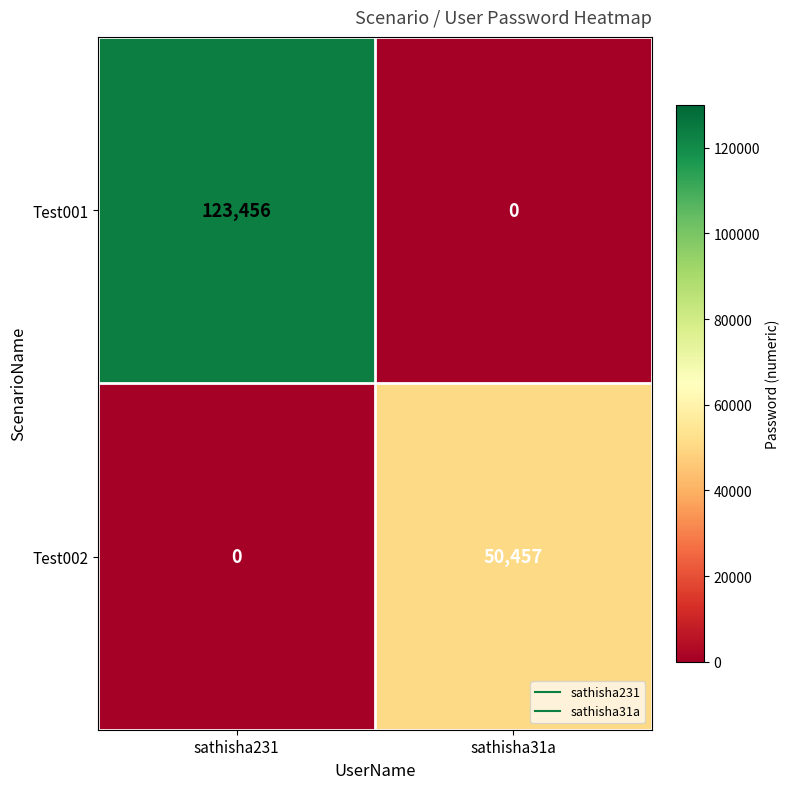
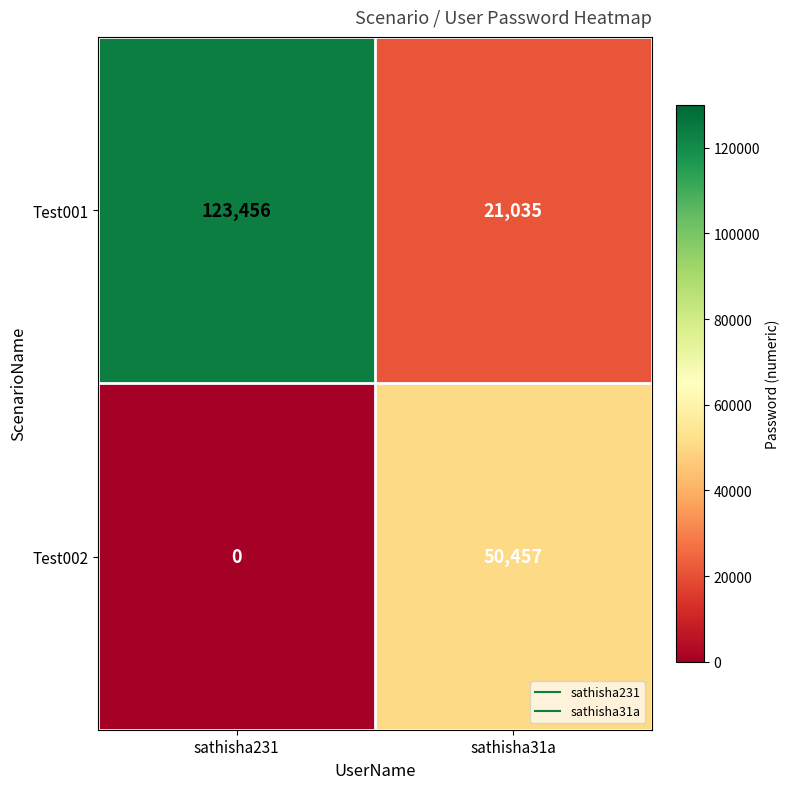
Test001, sathisha31a: 0 -> 21,035
